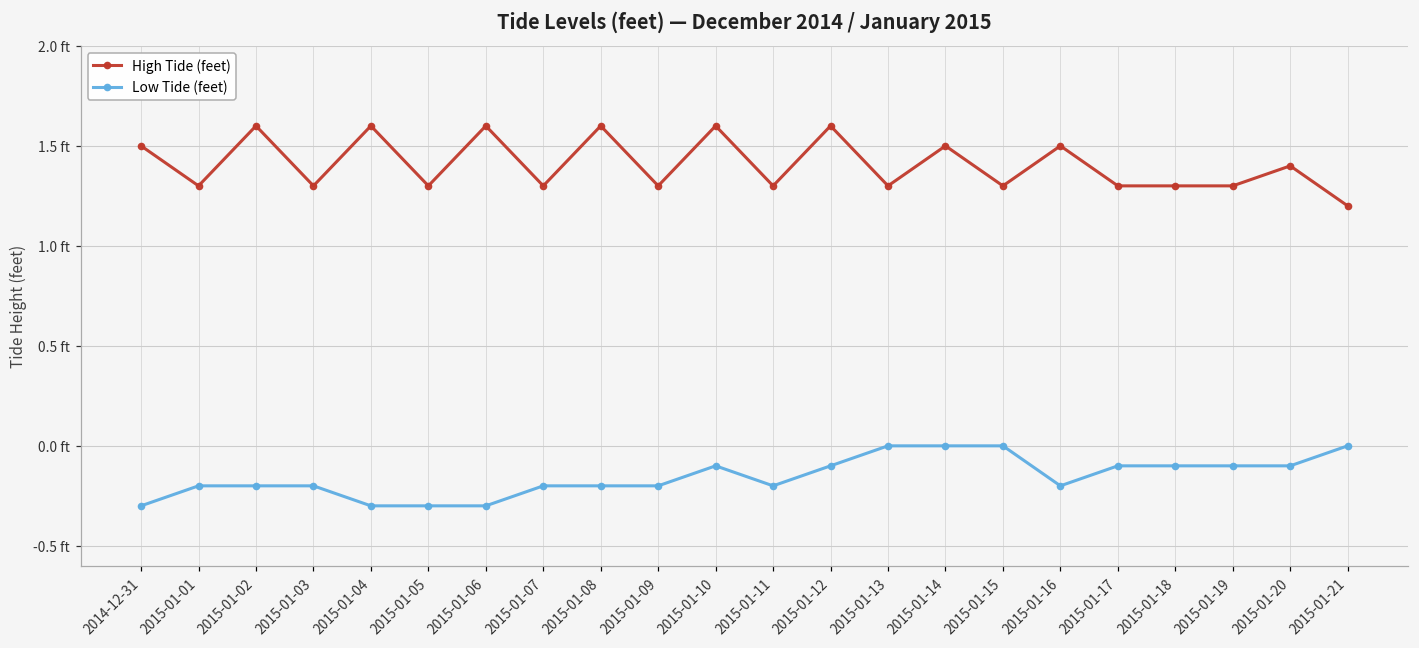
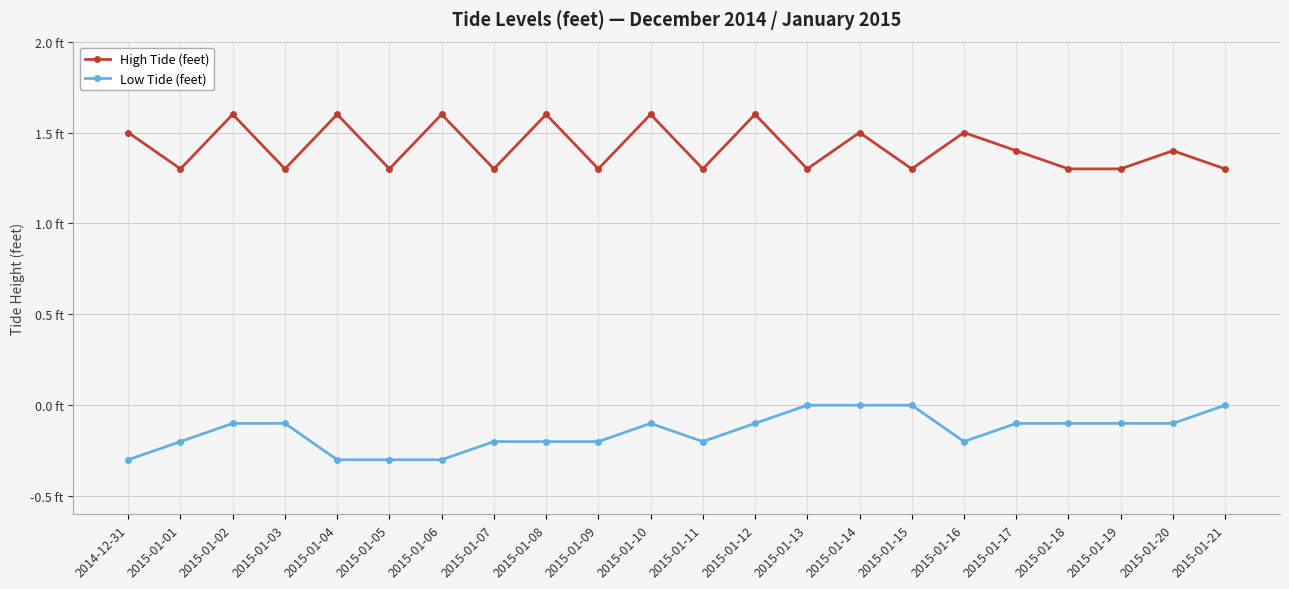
Low Tide (feet), 2015-01-02: -0.2 ft -> -0.1 ft
Low Tide (feet), 2015-01-03: -0.2 ft -> -0.1 ft
High Tide (feet), 2015-01-17: 1.3 ft -> 1.4 ft
High Tide (feet), 2015-01-21: 1.2 ft -> 1.3 ft
